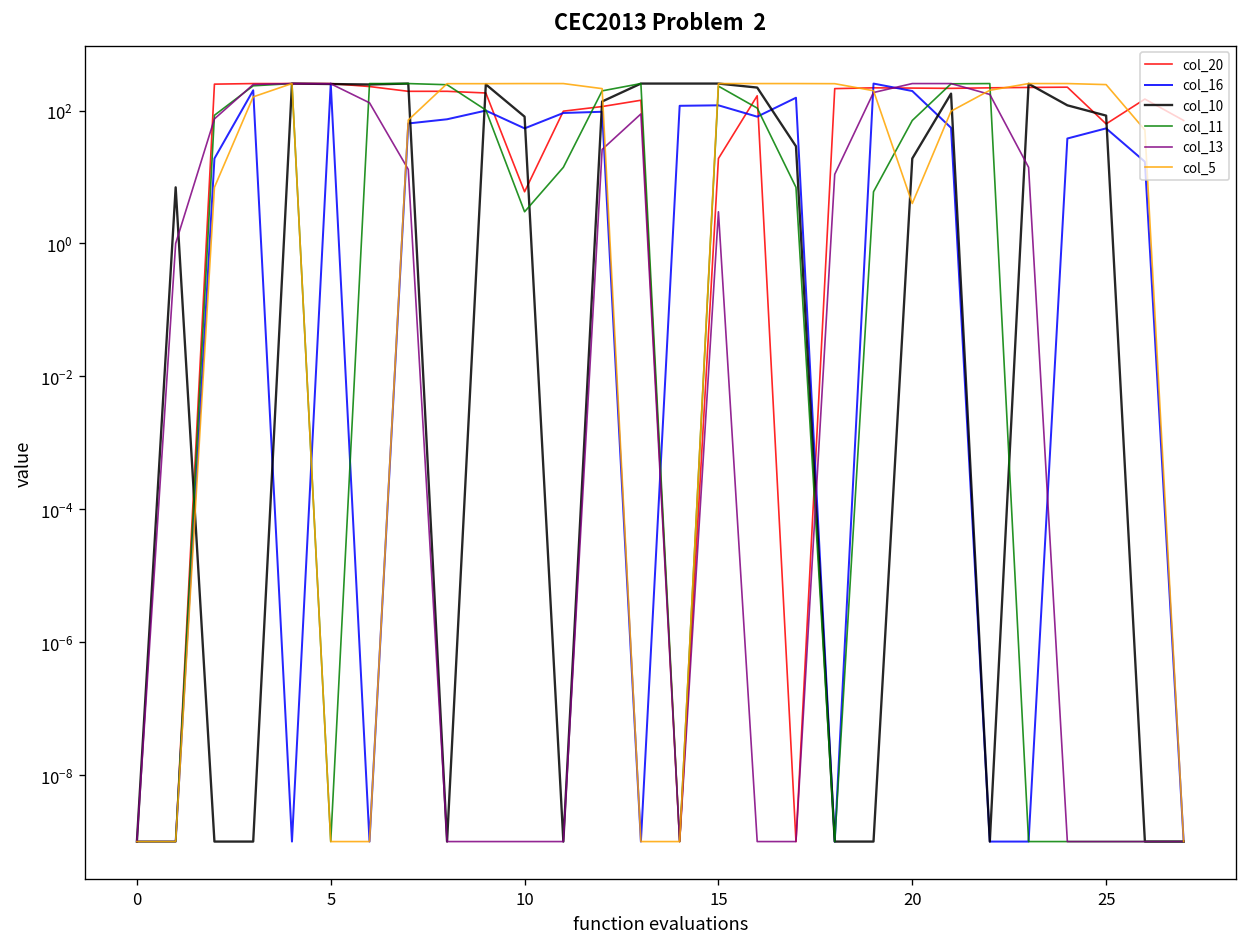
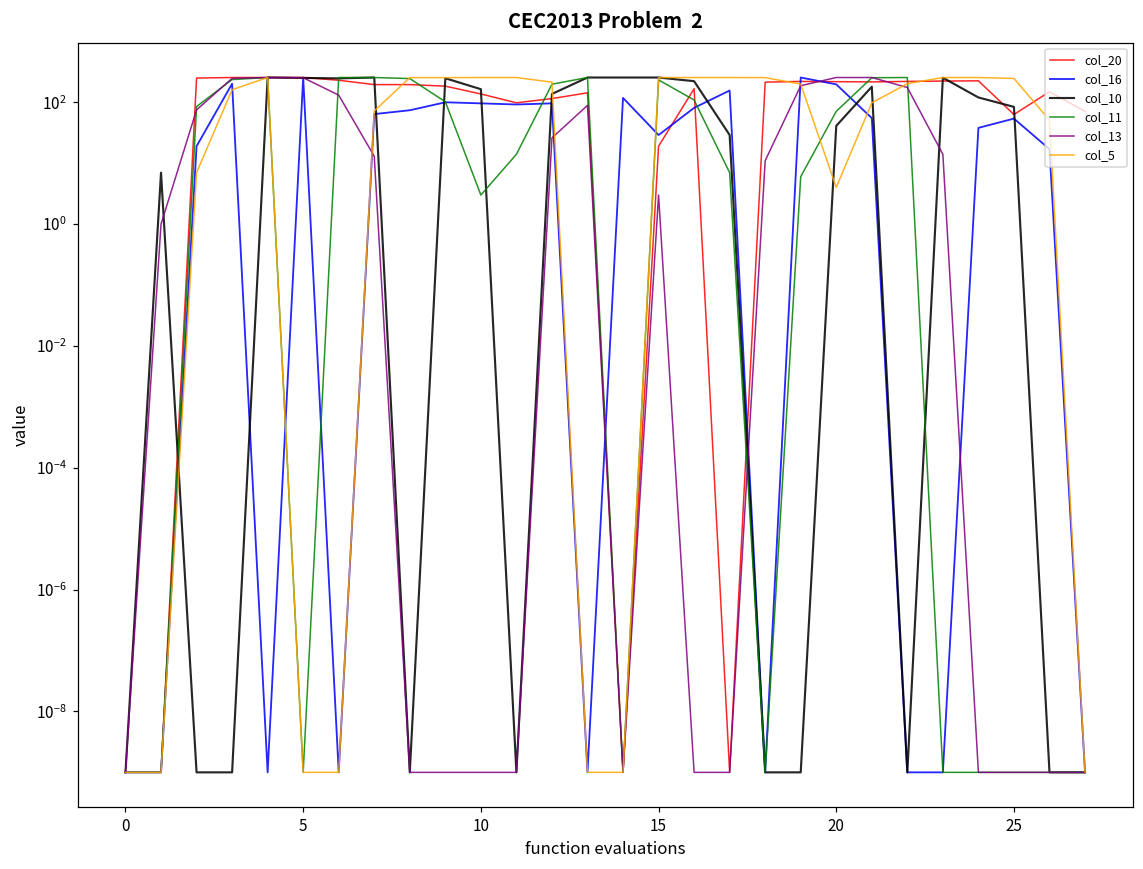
col_20, 10: 6 -> 140
col_16, 10: 50 -> 100
col_10, 10: 80 -> 160
col_16, 15: 120 -> 30
col_10, 20: 19 -> 40
